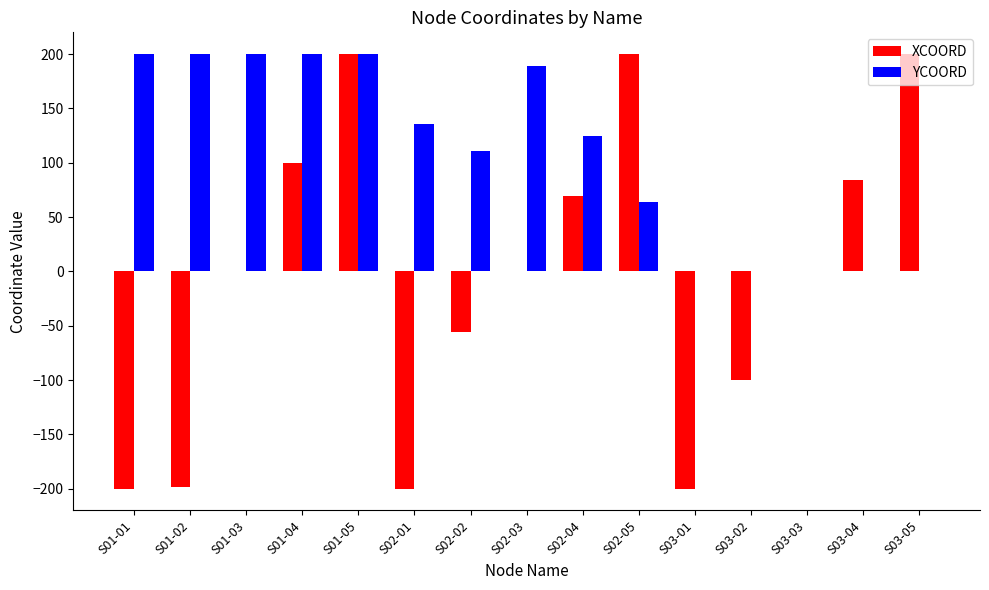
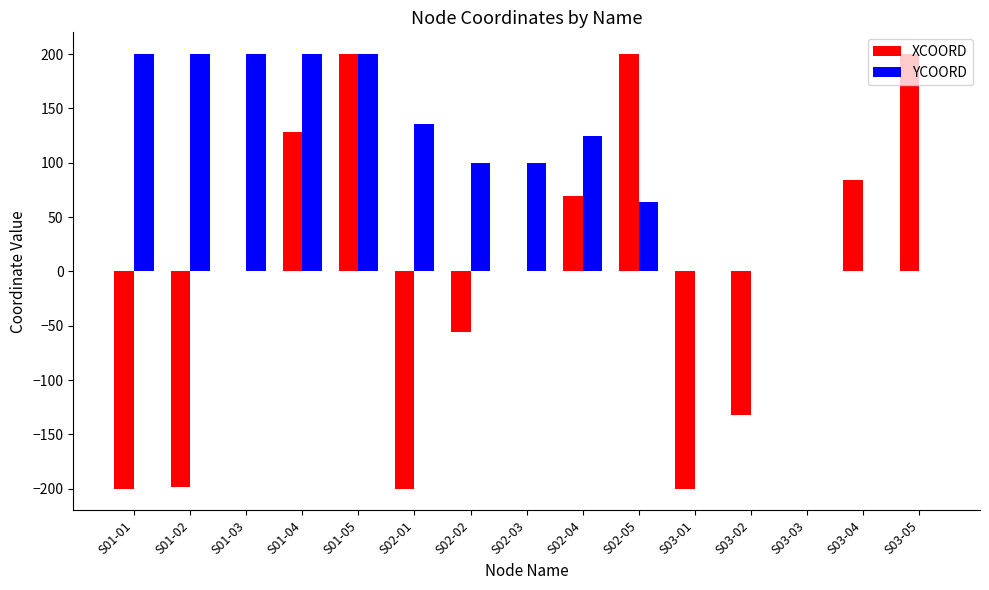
XCOORD, S01-04: 100 -> 128
YCOORD, S02-02: 111 -> 100
YCOORD, S02-03: 189 -> 100
XCOORD, S03-02: -100 -> -132
